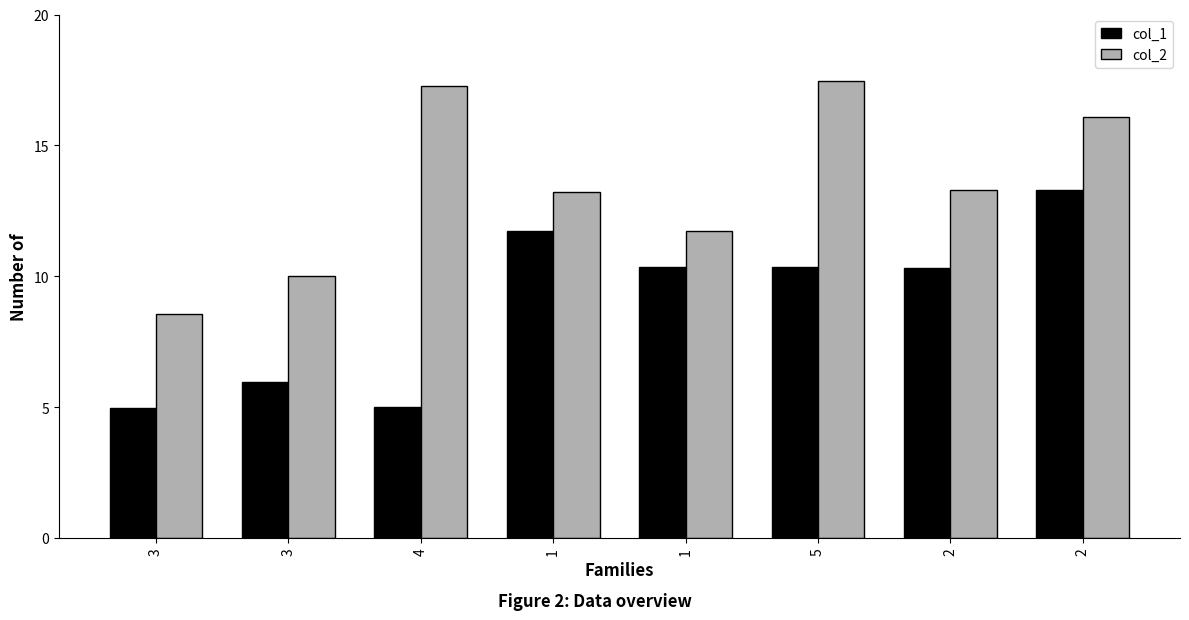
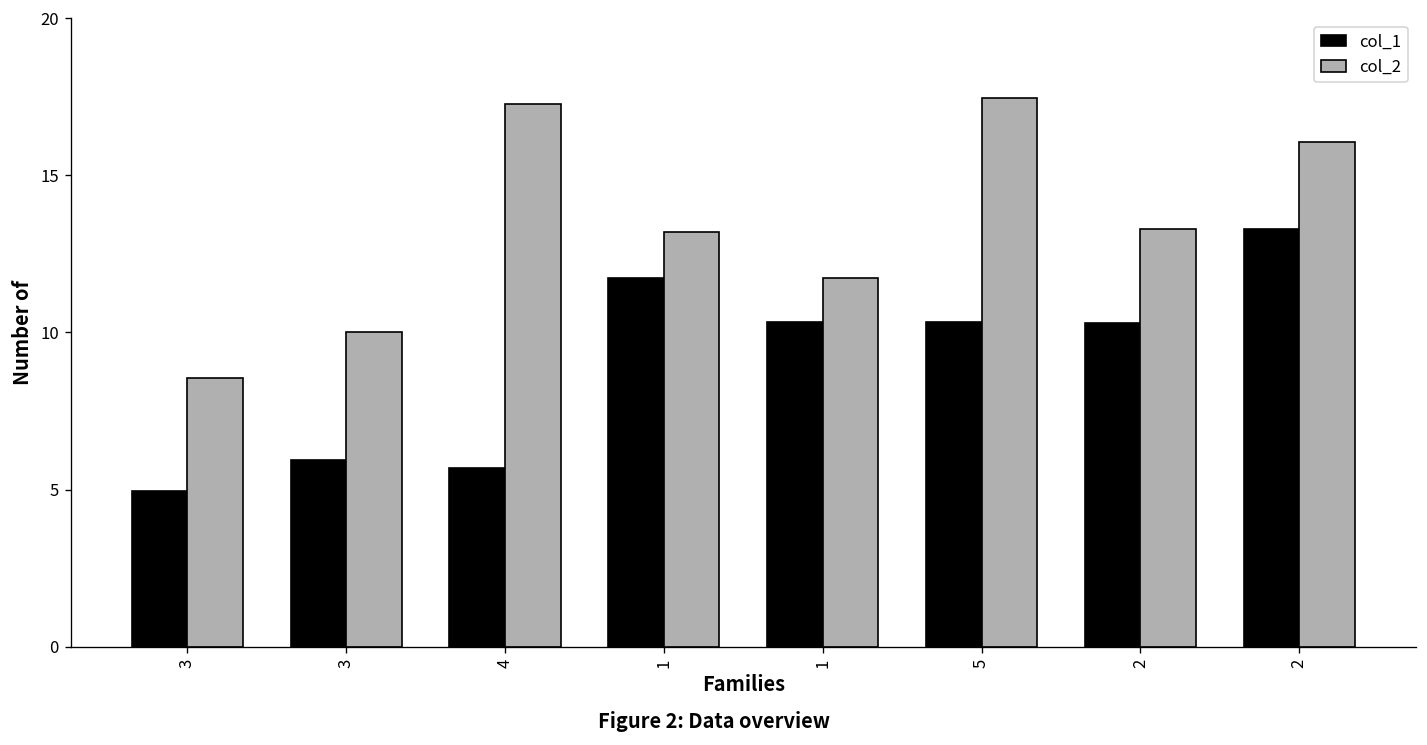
col_1, 4: 5.0 -> 5.7
